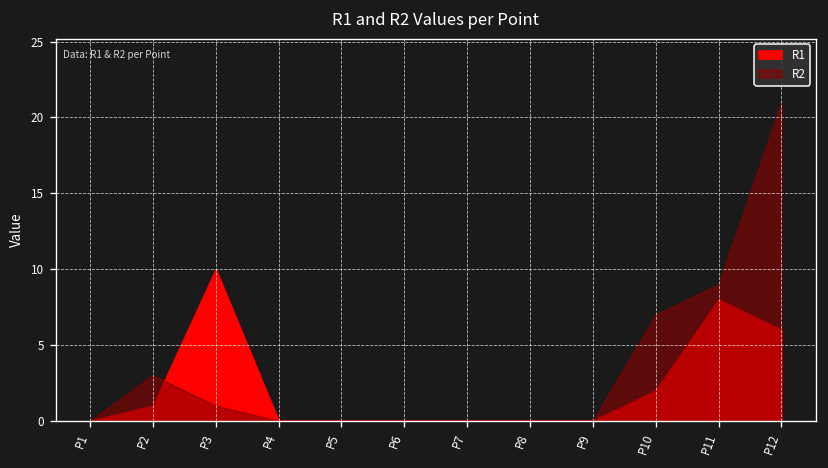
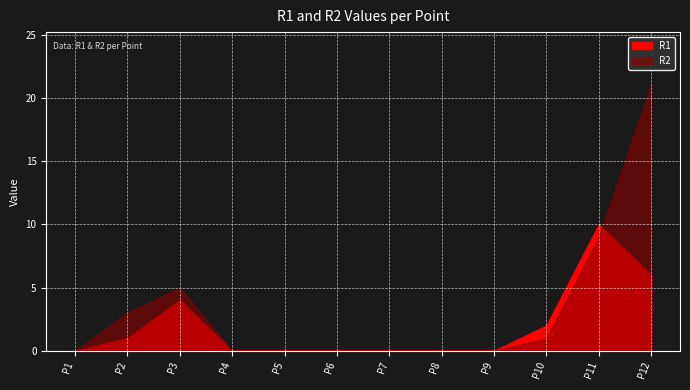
R1, P3: 10 -> 4
R2, P3: 1 -> 5
R2, P10: 7 -> 1
R1, P11: 8 -> 10
